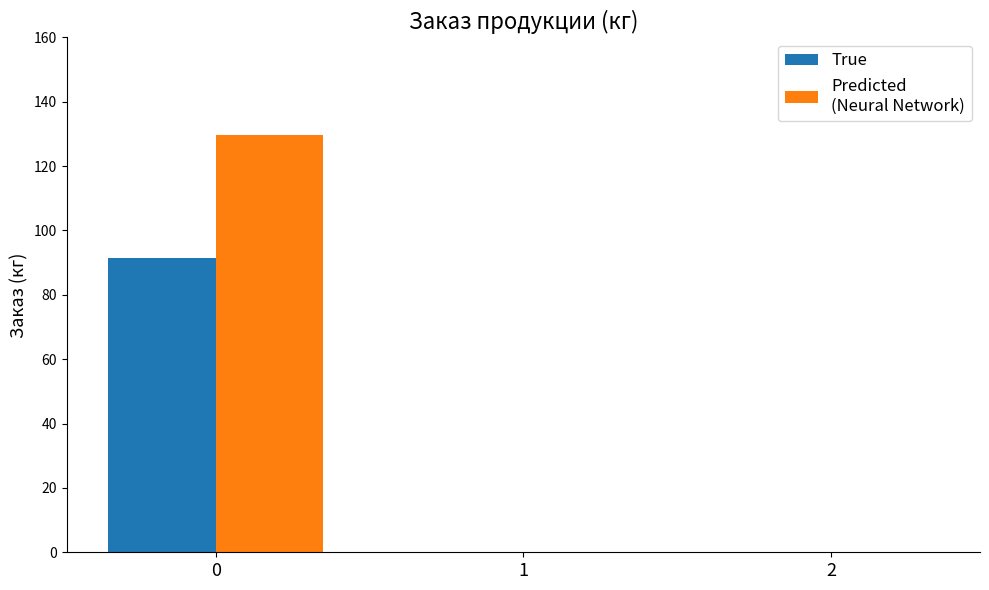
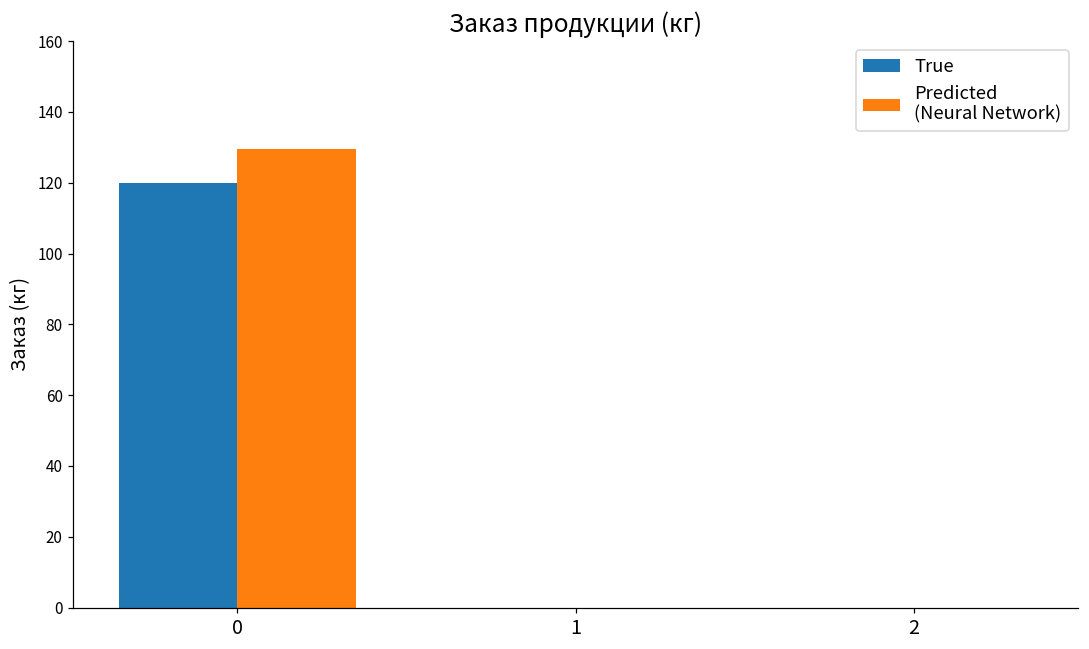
True, 0: 91 -> 120
